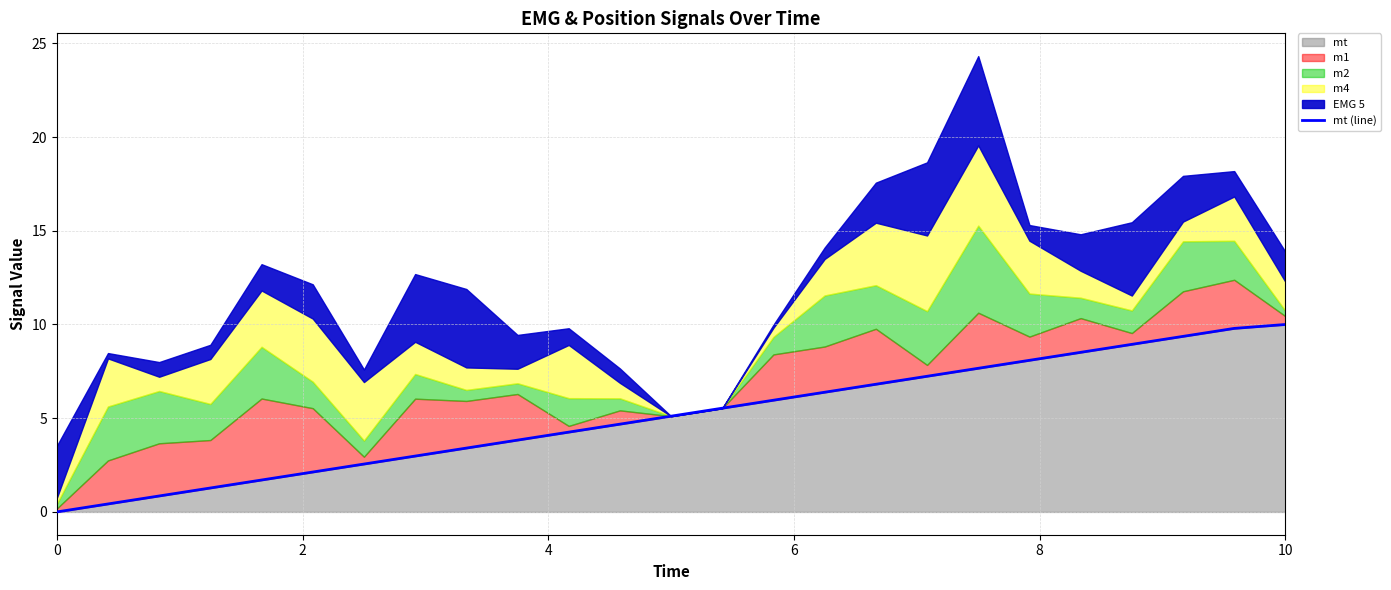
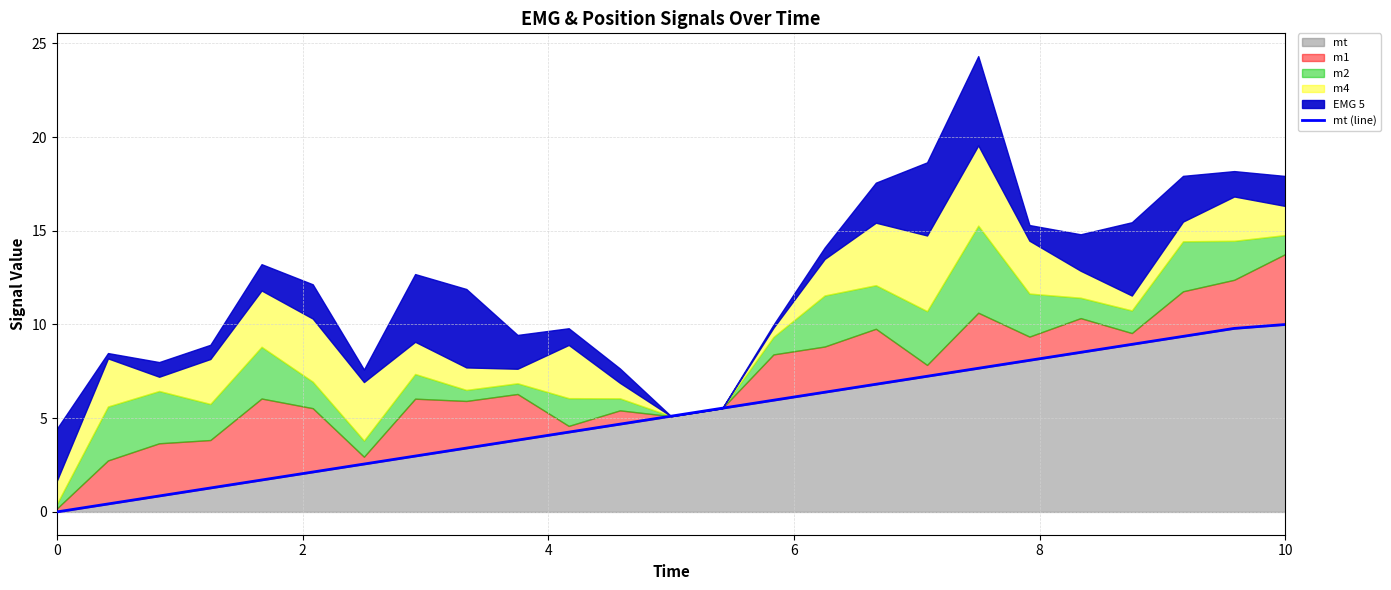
m4, 0: 0.3 -> 1.2
m1, 10: 0.4 -> 3.8
m2, 10: 0.3 -> 1.0
